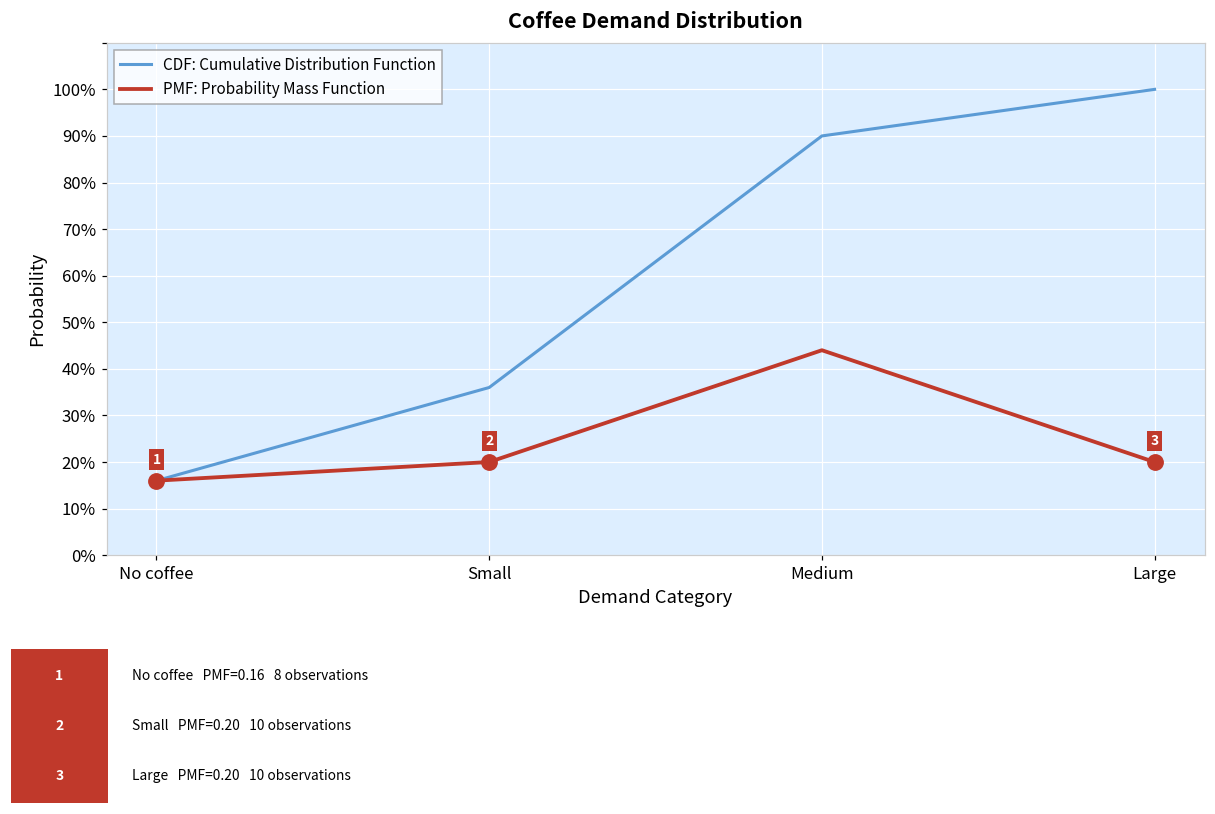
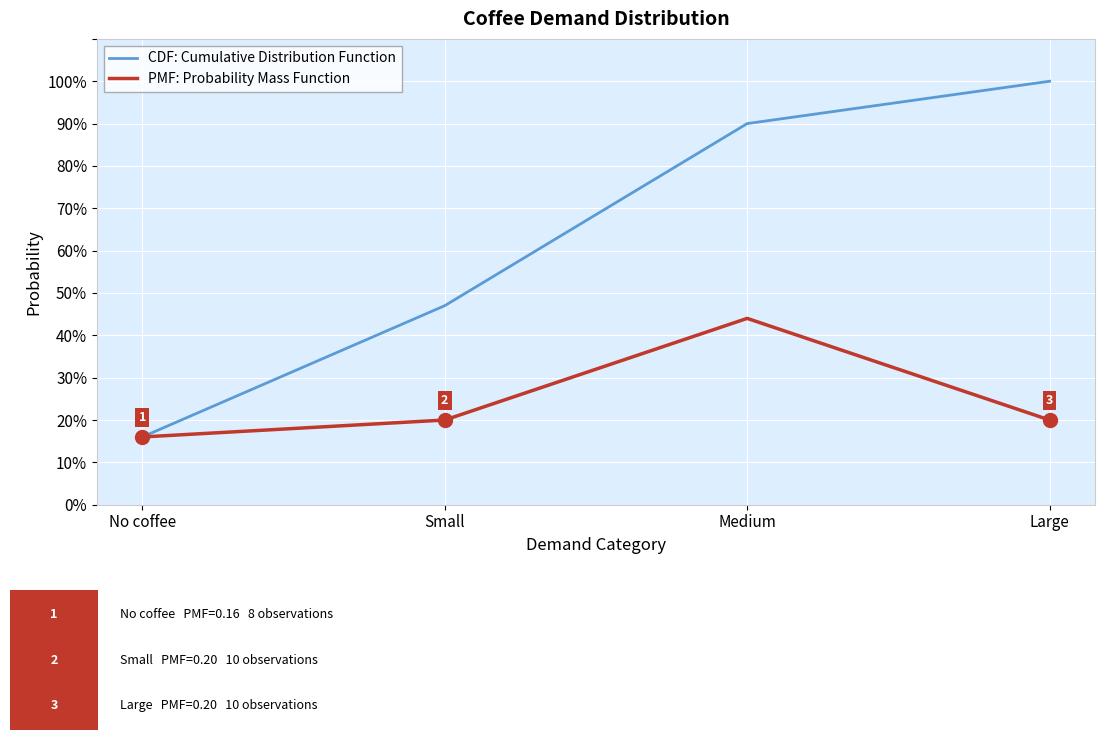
CDF: Cumulative Distribution Function, Small: 36% -> 47%
